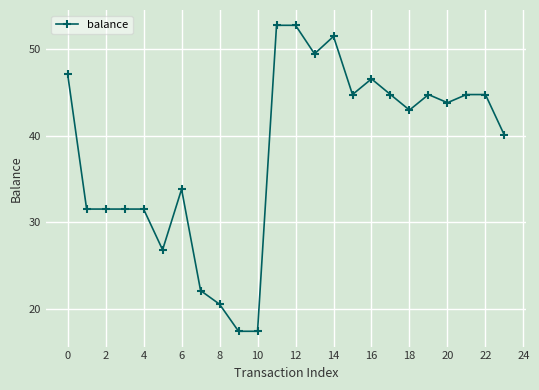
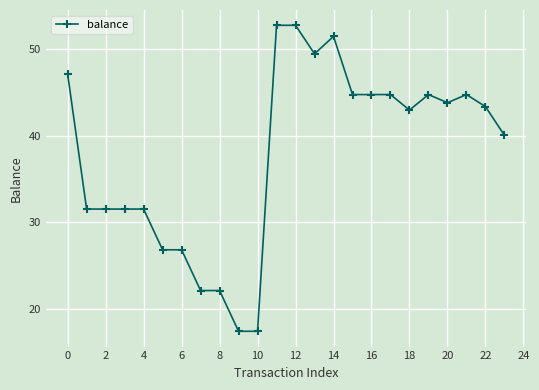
6: 34 -> 27
8: 21 -> 22
16: 47 -> 45
22: 45 -> 43
